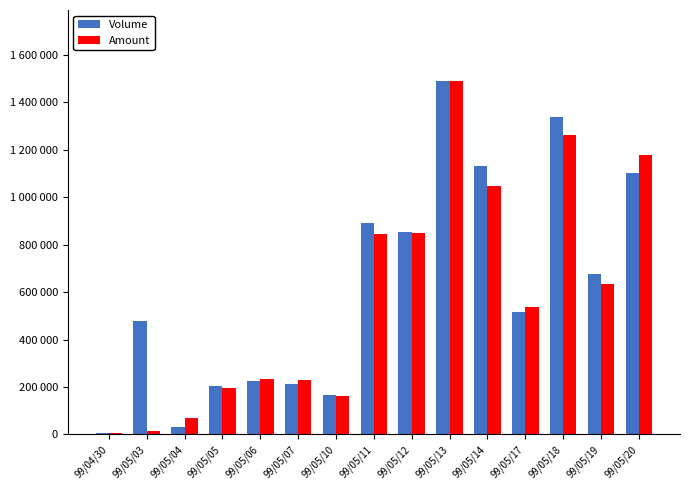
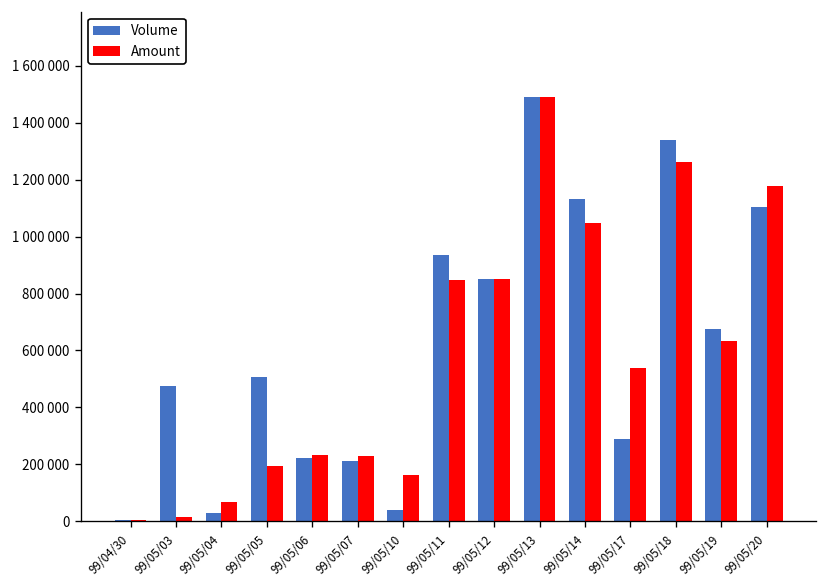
Volume, 99/05/05: 200000 -> 510000
Volume, 99/05/10: 160000 -> 40000
Volume, 99/05/11: 890000 -> 930000
Volume, 99/05/17: 520000 -> 290000
